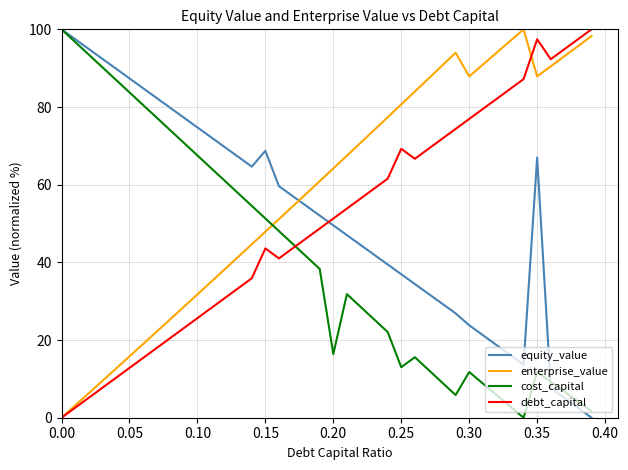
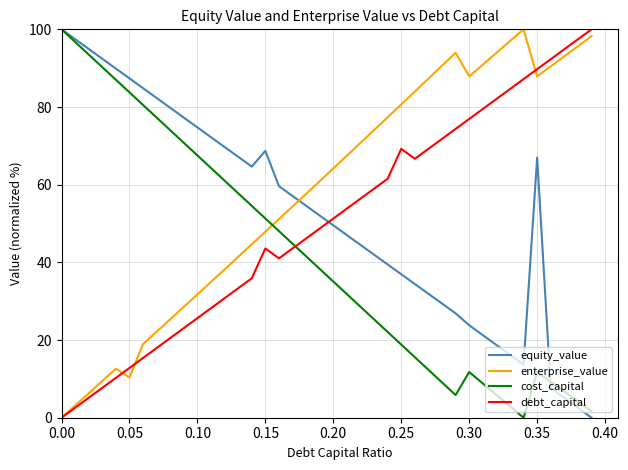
enterprise_value, 0.05: 16 -> 10
cost_capital, 0.20: 16 -> 35
cost_capital, 0.25: 13 -> 19
debt_capital, 0.35: 97 -> 90
